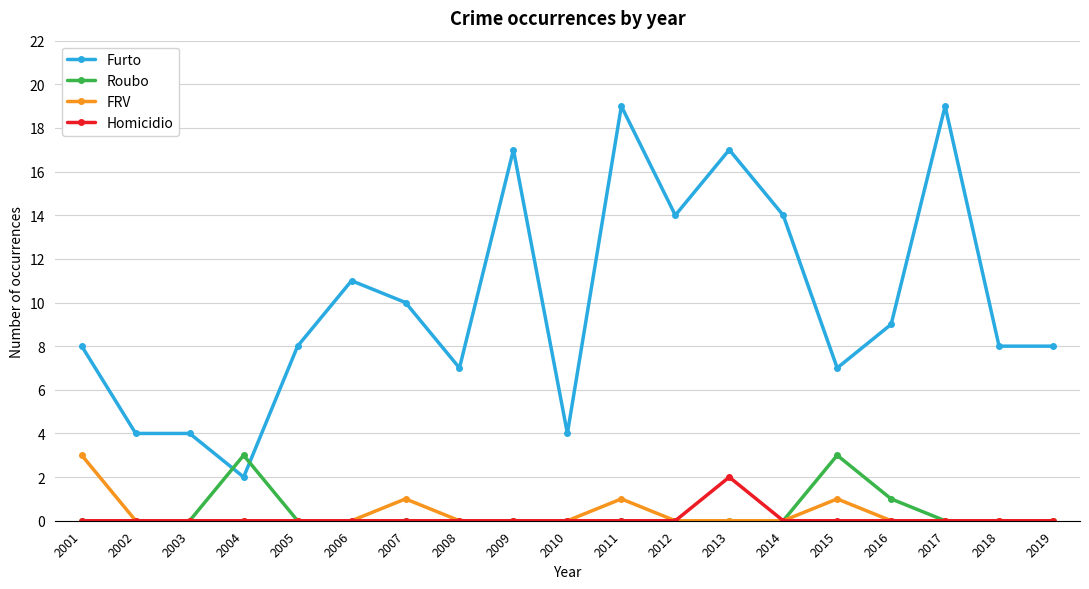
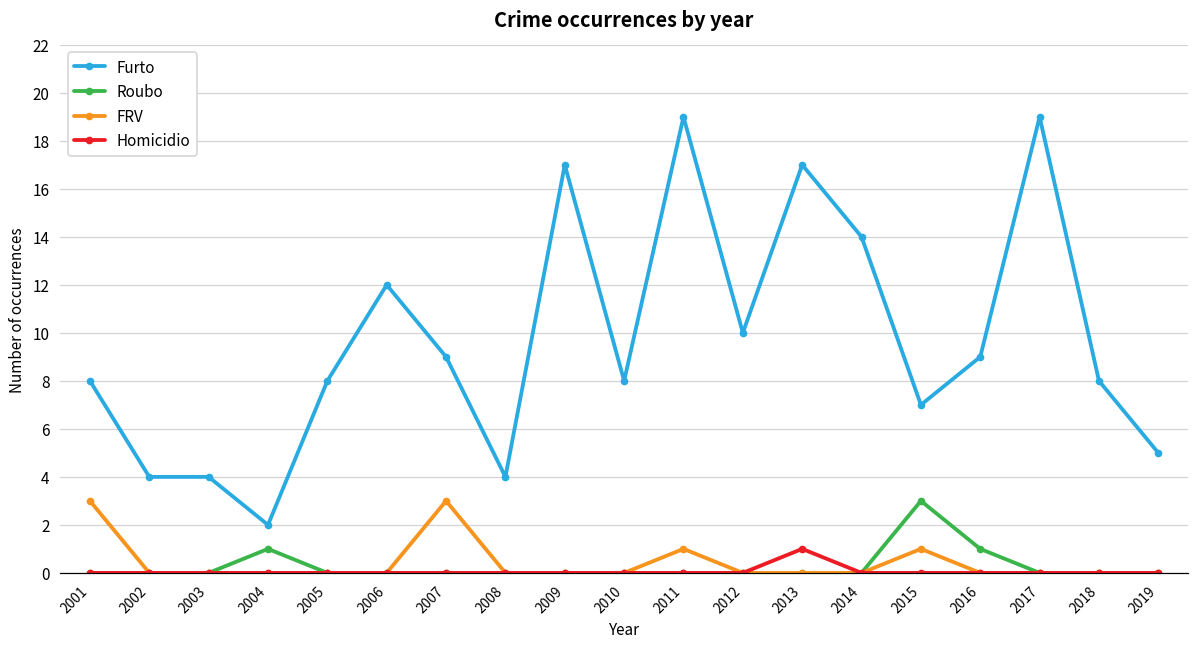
Roubo, 2004: 3 -> 1
Furto, 2006: 11 -> 12
Furto, 2007: 10 -> 9
FRV, 2007: 1 -> 3
Furto, 2008: 7 -> 4
Furto, 2010: 4 -> 8
Furto, 2012: 14 -> 10
Homicidio, 2013: 2 -> 1
Furto, 2019: 8 -> 5
